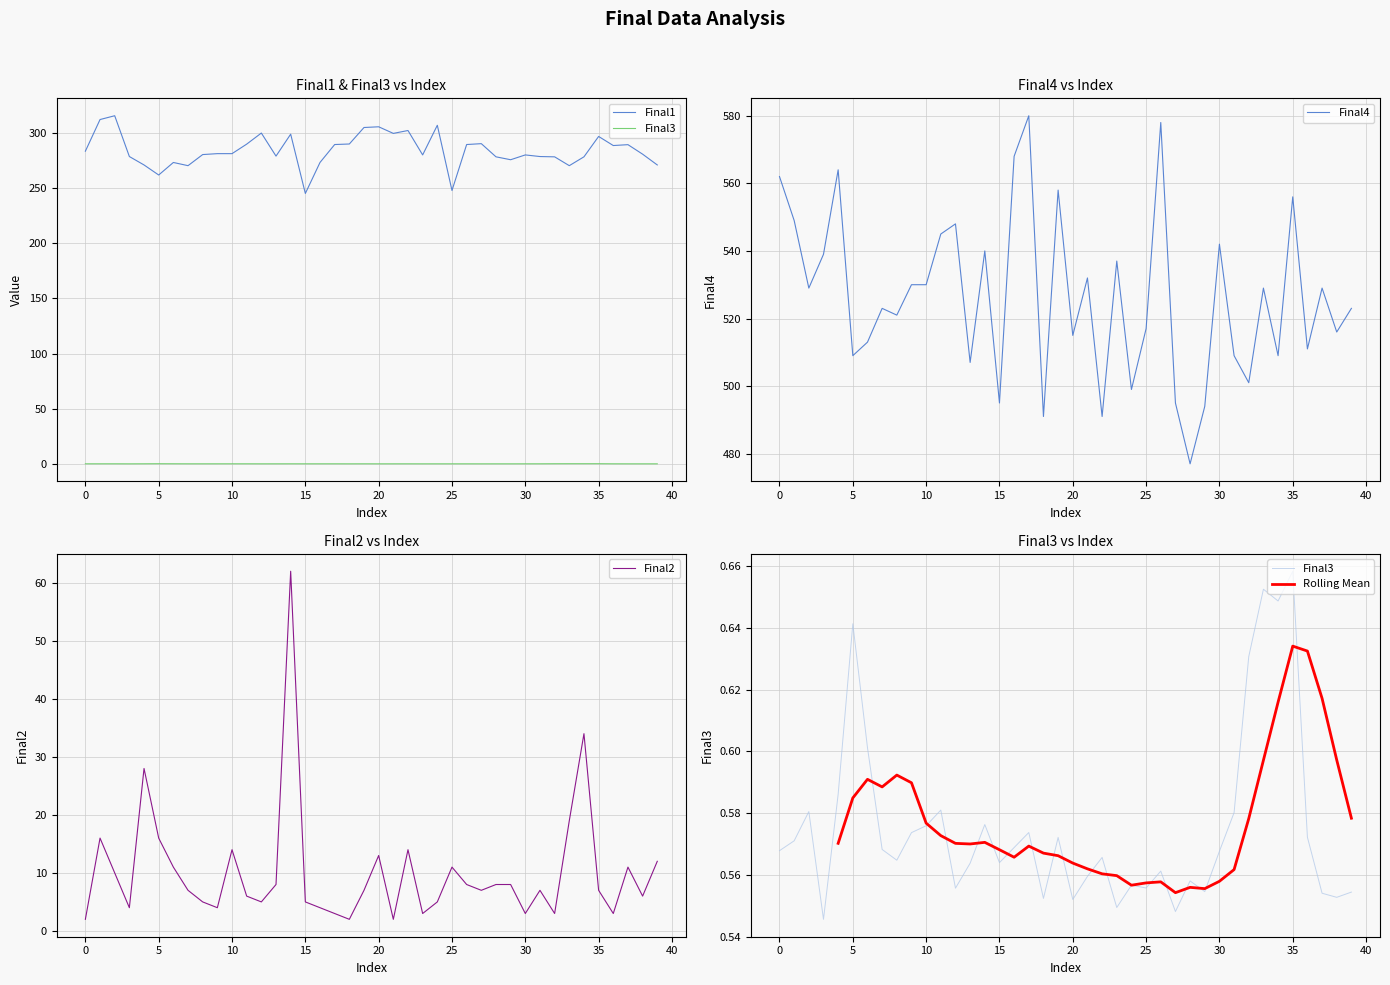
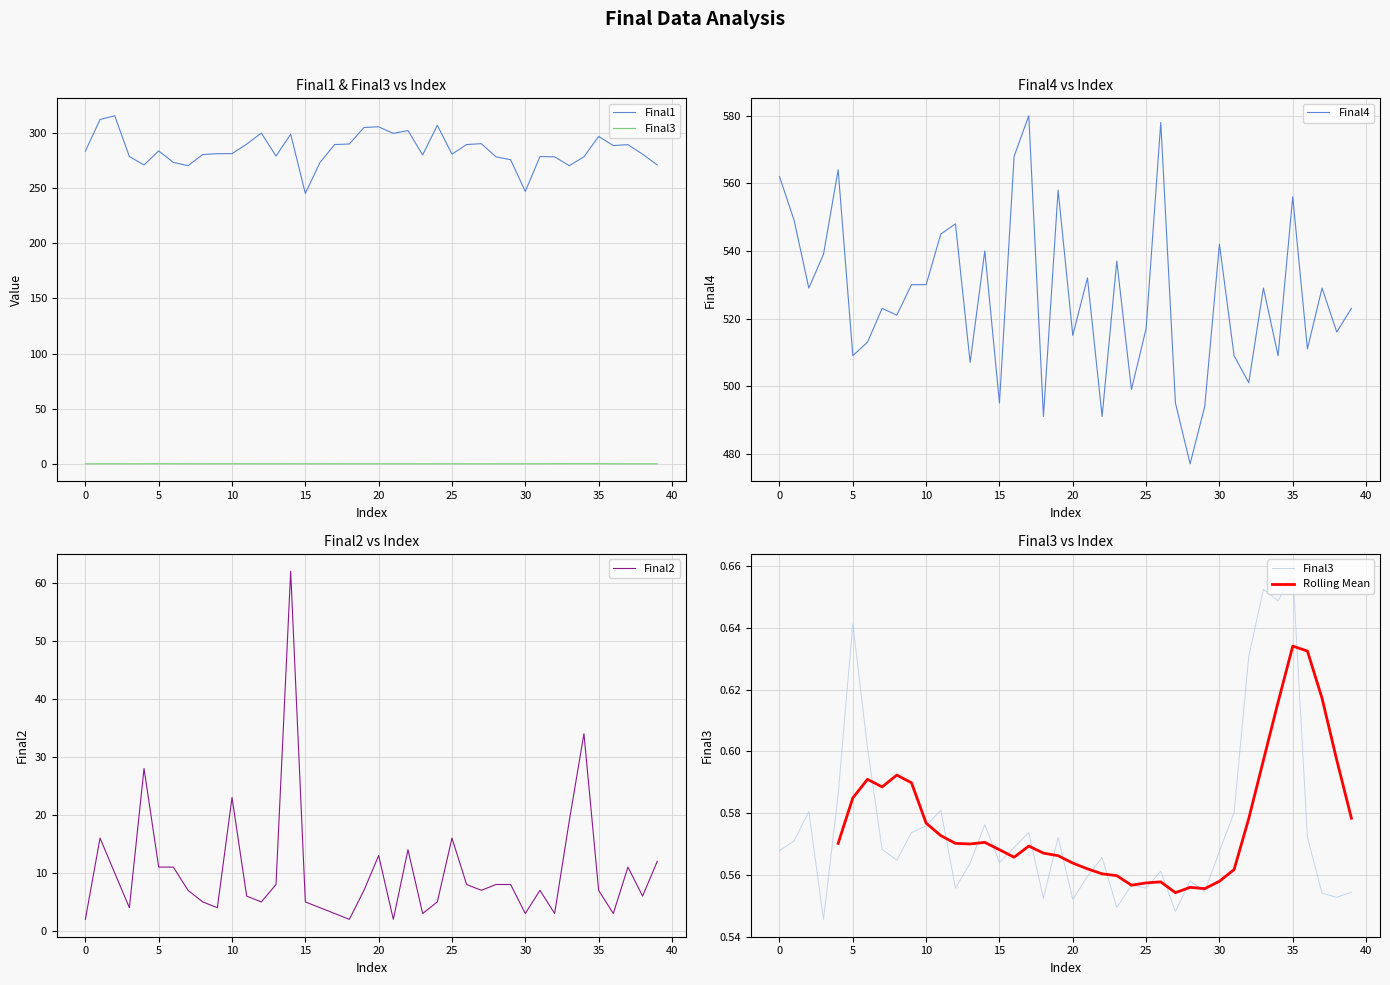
Final1 & Final3 vs Index, Final1, 5: 262 -> 283
Final1 & Final3 vs Index, Final1, 25: 248 -> 280
Final1 & Final3 vs Index, Final1, 30: 280 -> 247
Final2 vs Index, 5: 16 -> 11
Final2 vs Index, 10: 14 -> 23
Final2 vs Index, 25: 11 -> 16
